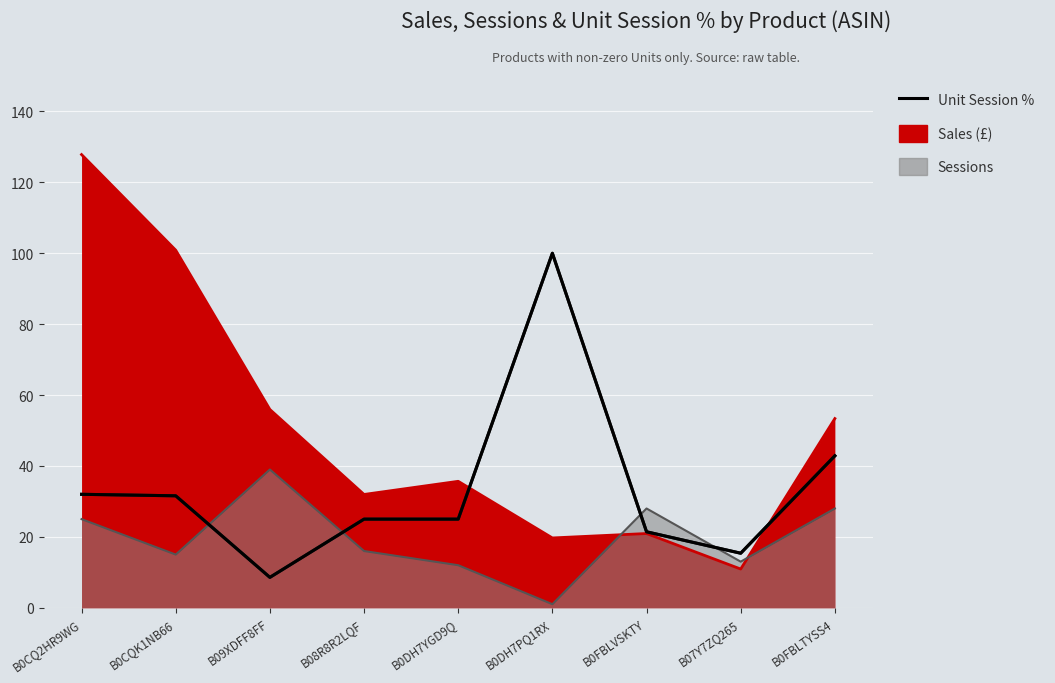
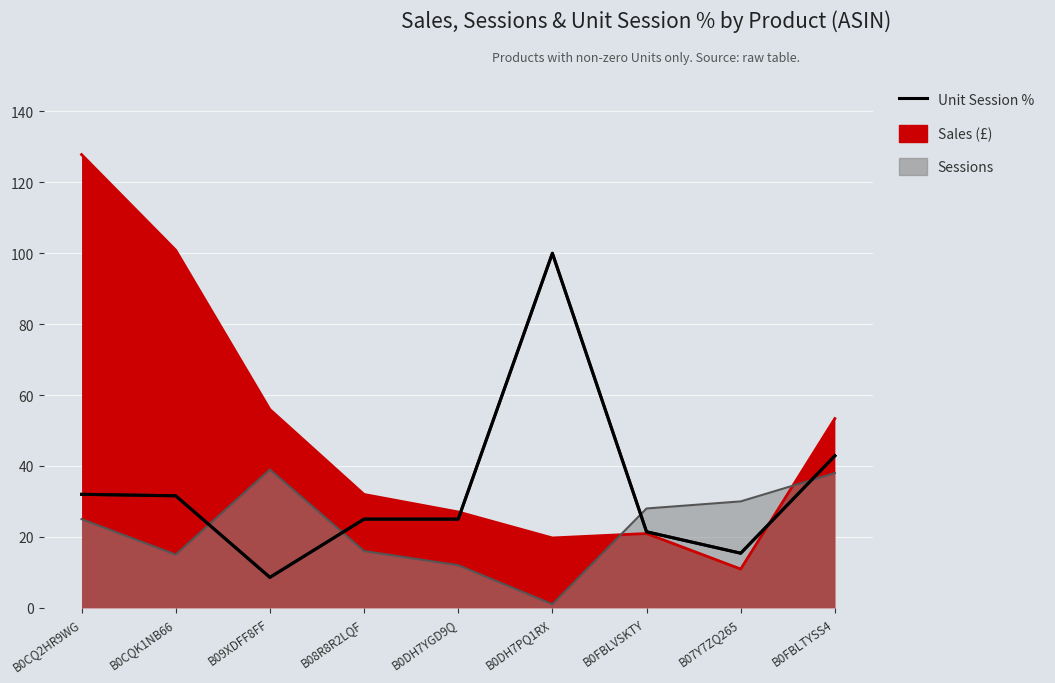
Sales (£), B0DH7YGD9Q: 36 -> 27
Sessions, B07Y7ZQ265: 13 -> 30
Sessions, B0FBLTYSS4: 28 -> 38
